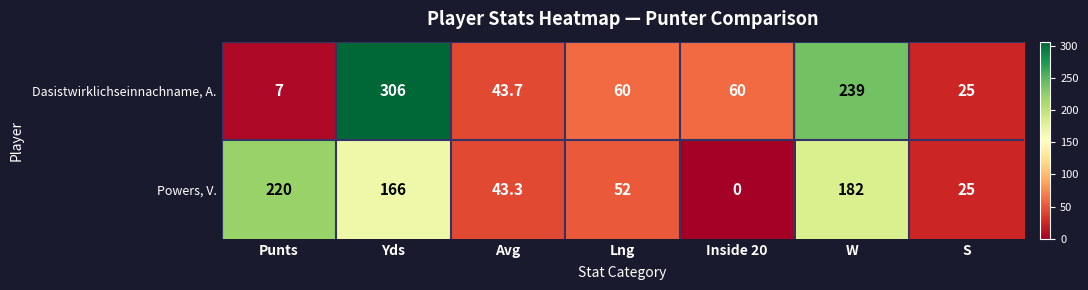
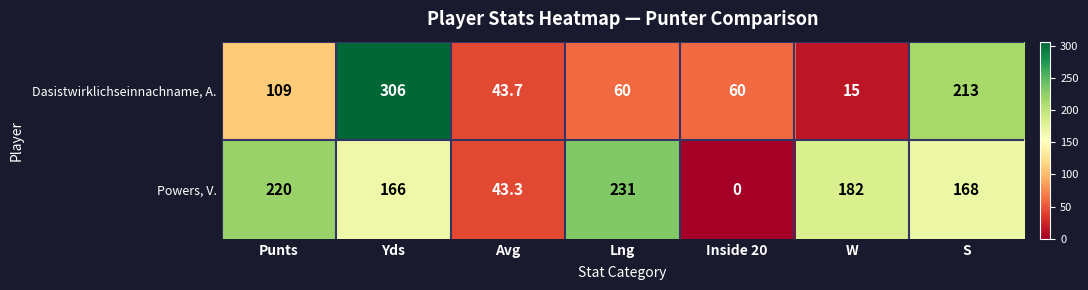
Dasistwirklichseinnachname, A., Punts: 7 -> 109
Dasistwirklichseinnachname, A., W: 239 -> 15
Dasistwirklichseinnachname, A., S: 25 -> 213
Powers, V., Lng: 52 -> 231
Powers, V., S: 25 -> 168
